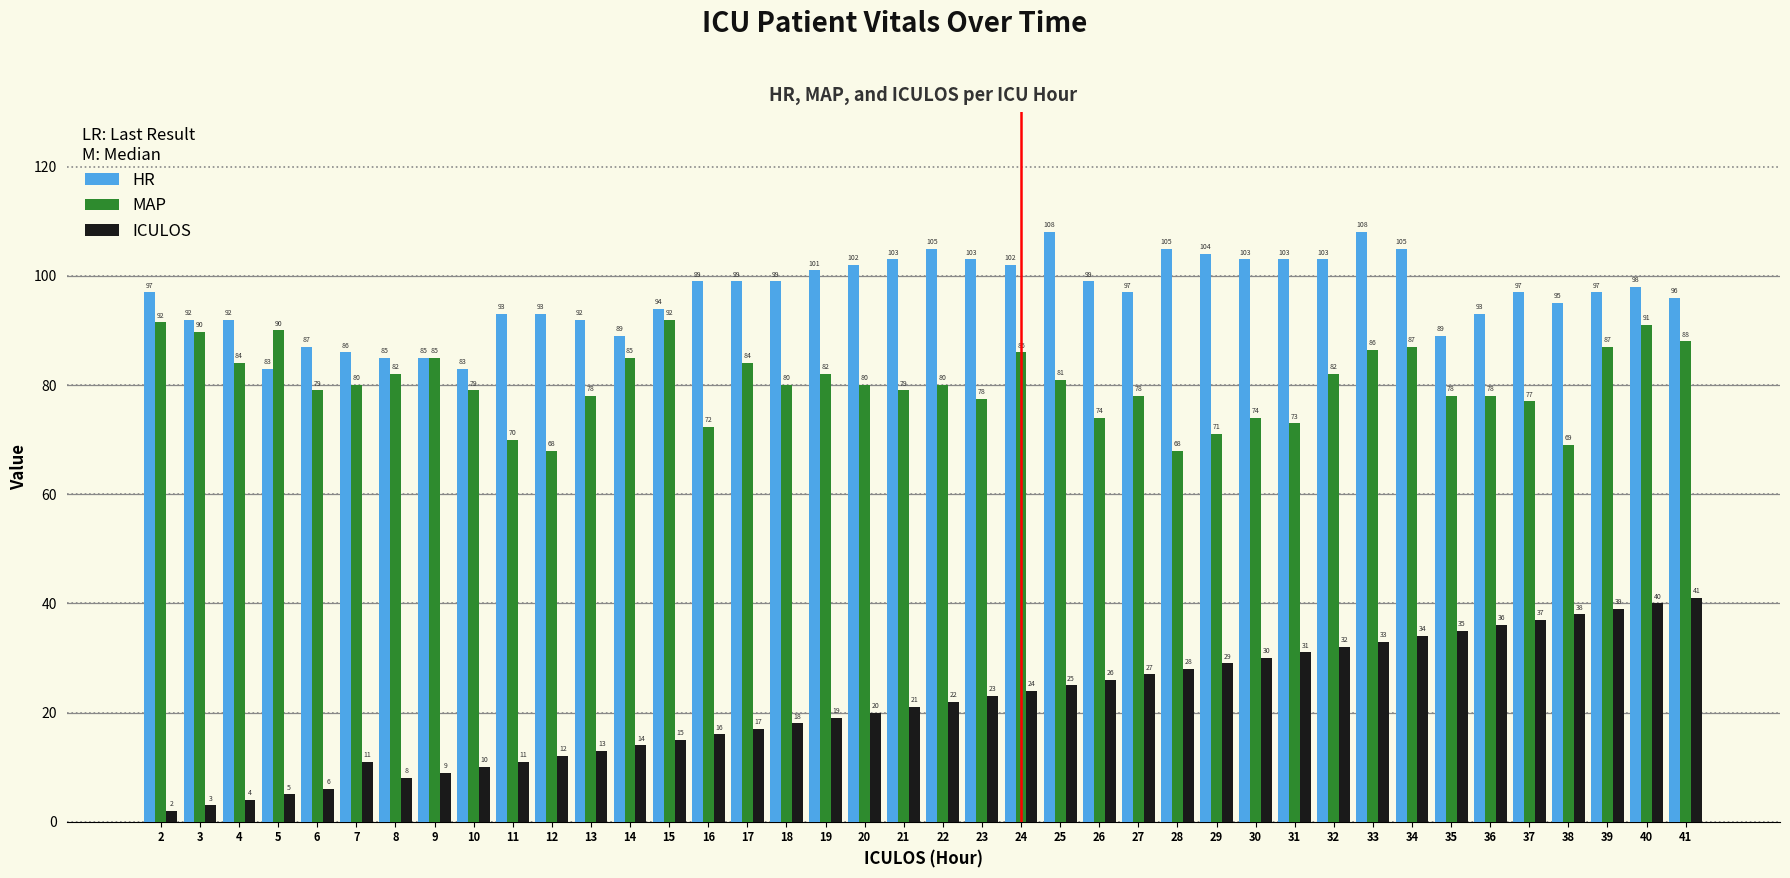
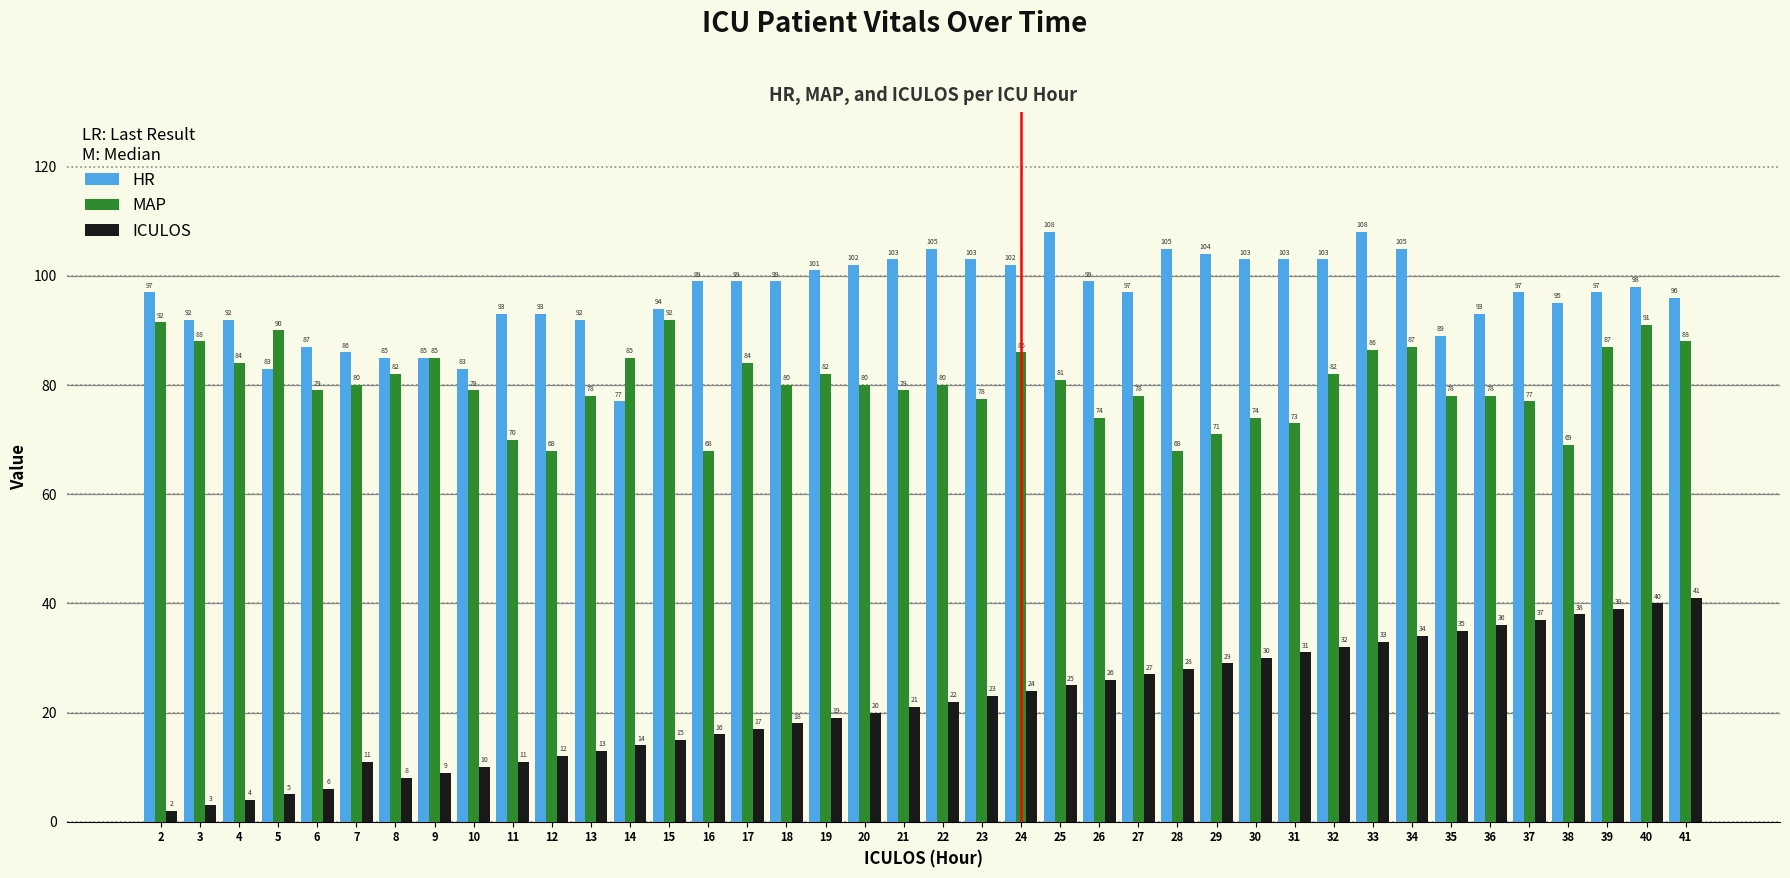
MAP, 3: 90 -> 88
HR, 14: 89 -> 77
MAP, 16: 72 -> 68
